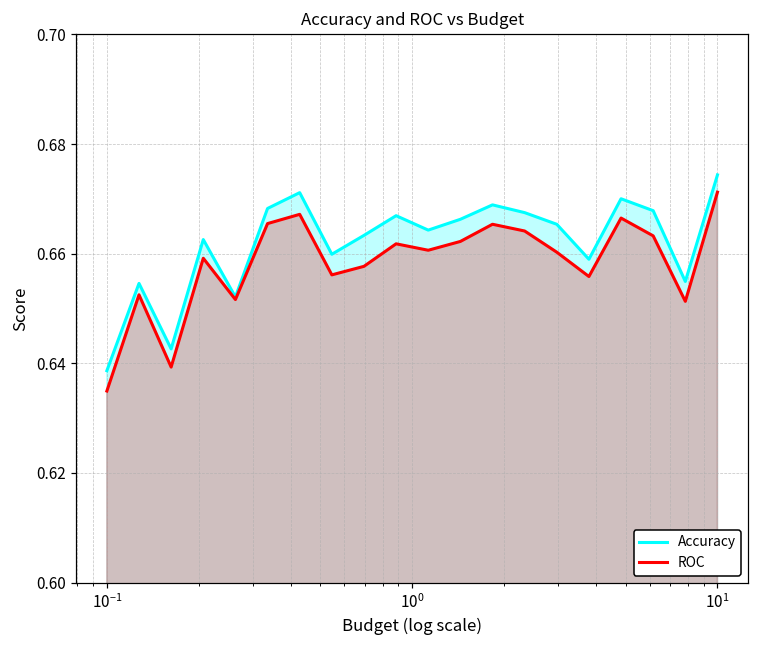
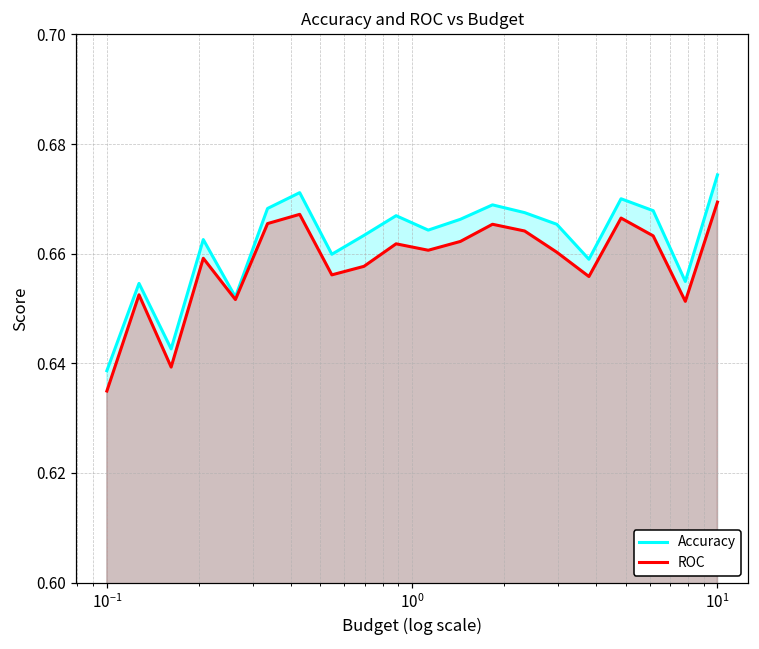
ROC, 10^1: 0.671 -> 0.669
